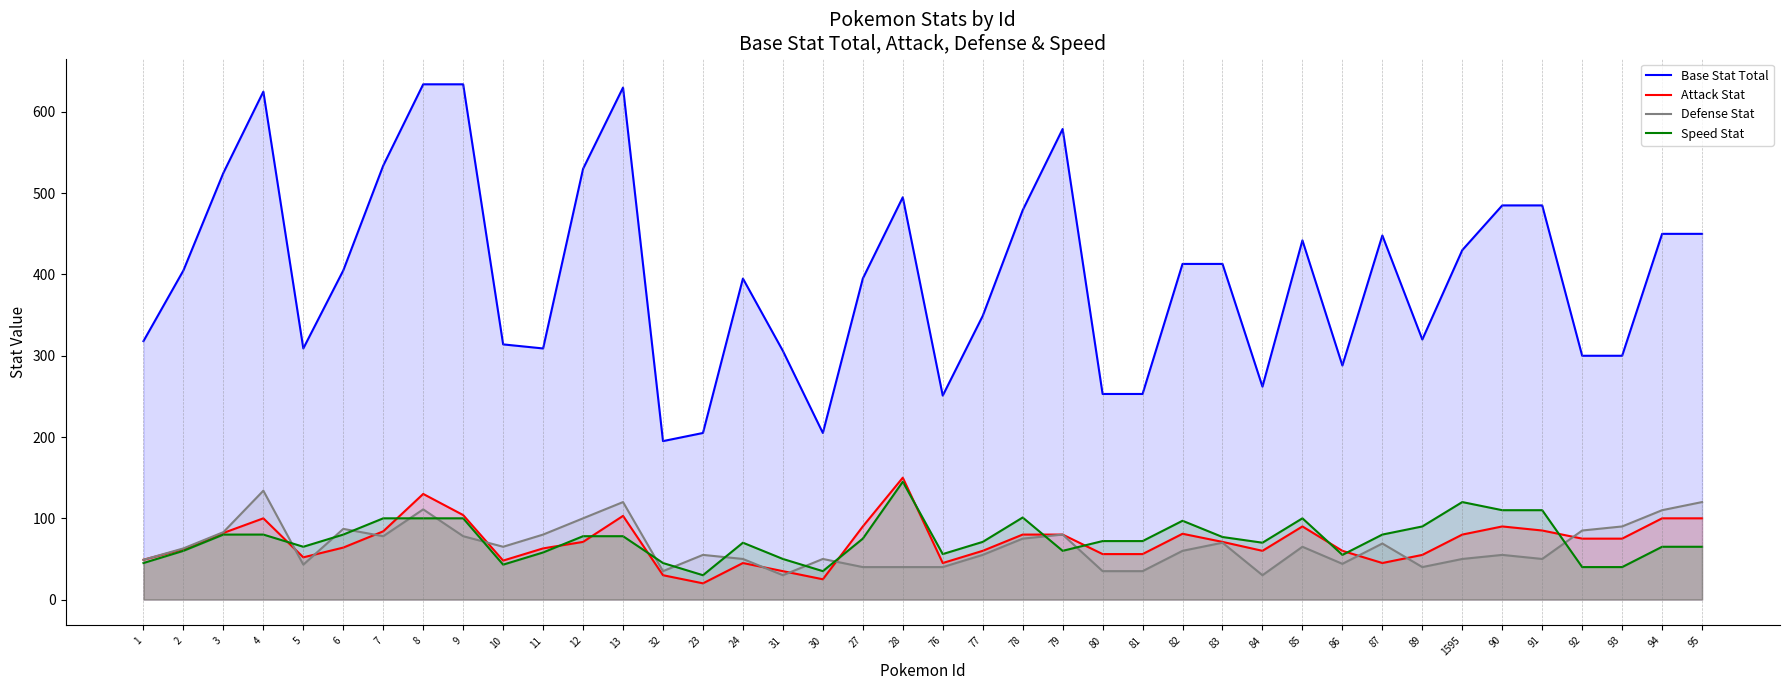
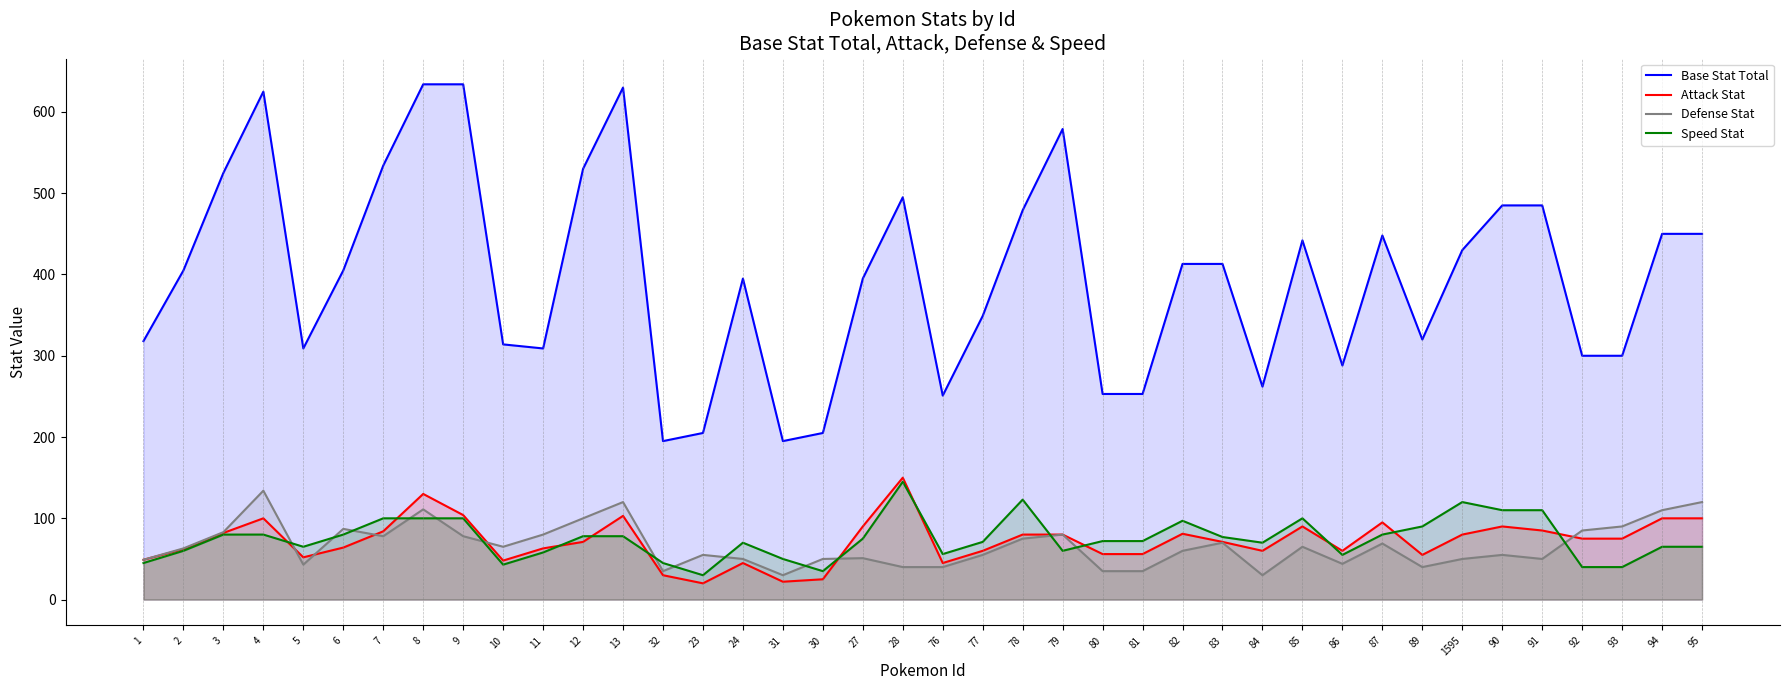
Base Stat Total, 31: 310 -> 200
Attack Stat, 31: 40 -> 20
Defense Stat, 27: 40 -> 50
Speed Stat, 78: 100 -> 120
Attack Stat, 87: 50 -> 100
